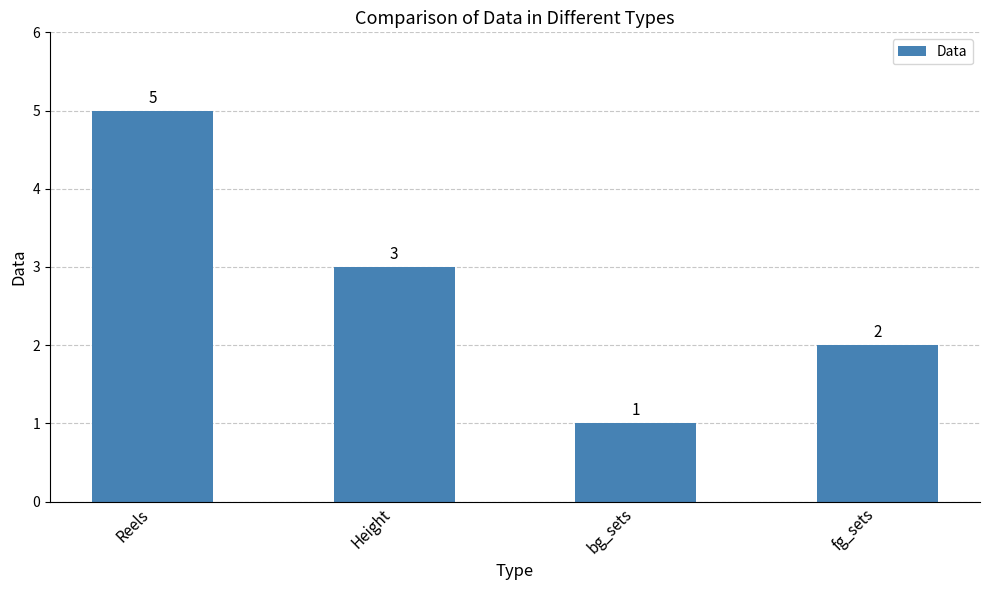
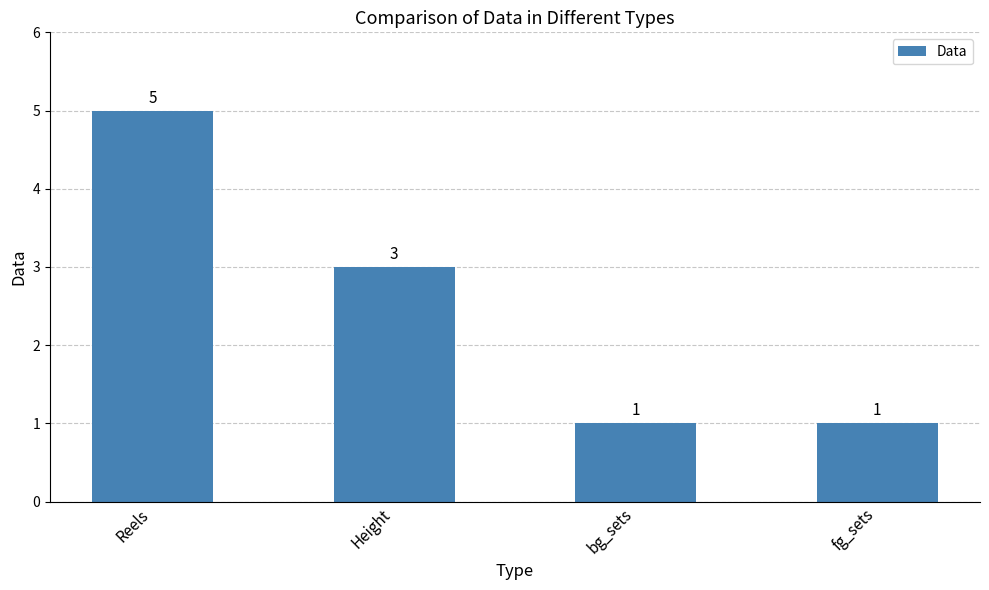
fg_sets: 2 -> 1
